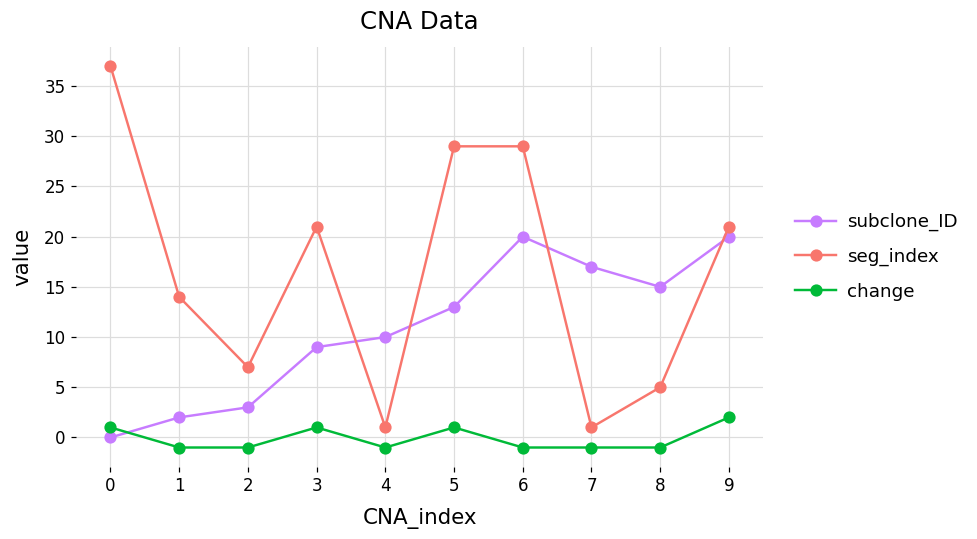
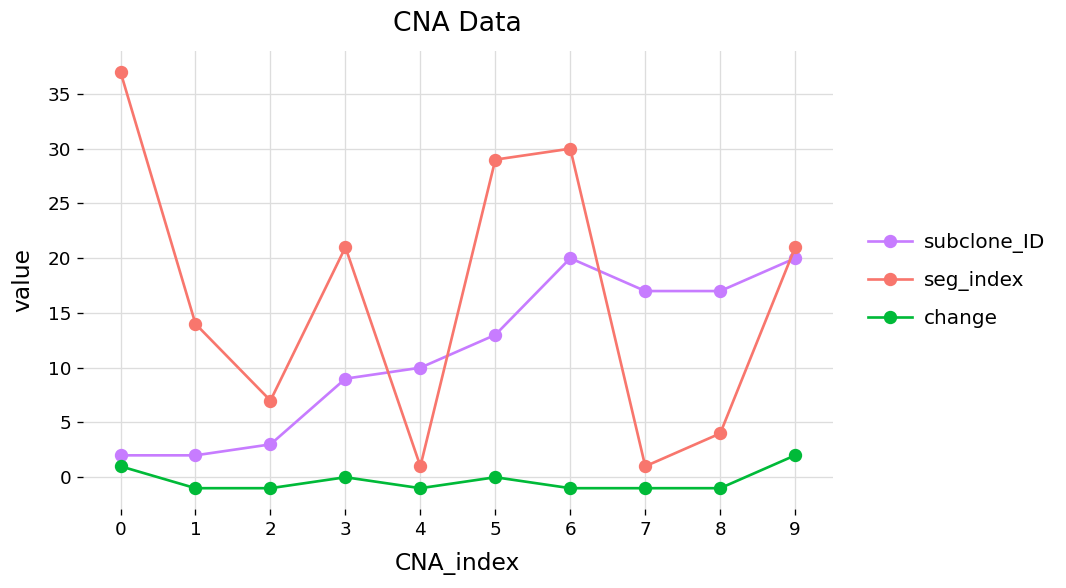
subclone_ID, 0: 0 -> 2
change, 3: 1 -> 0
change, 5: 1 -> 0
seg_index, 6: 29 -> 30
subclone_ID, 8: 15 -> 17
seg_index, 8: 5 -> 4
